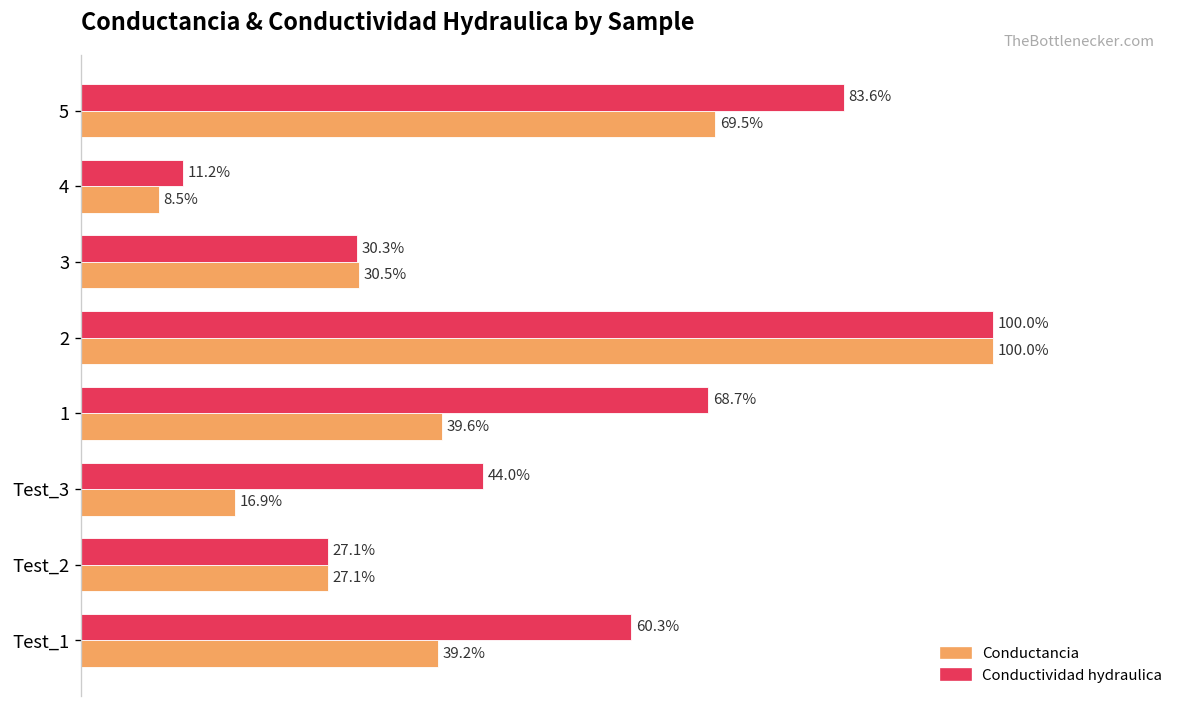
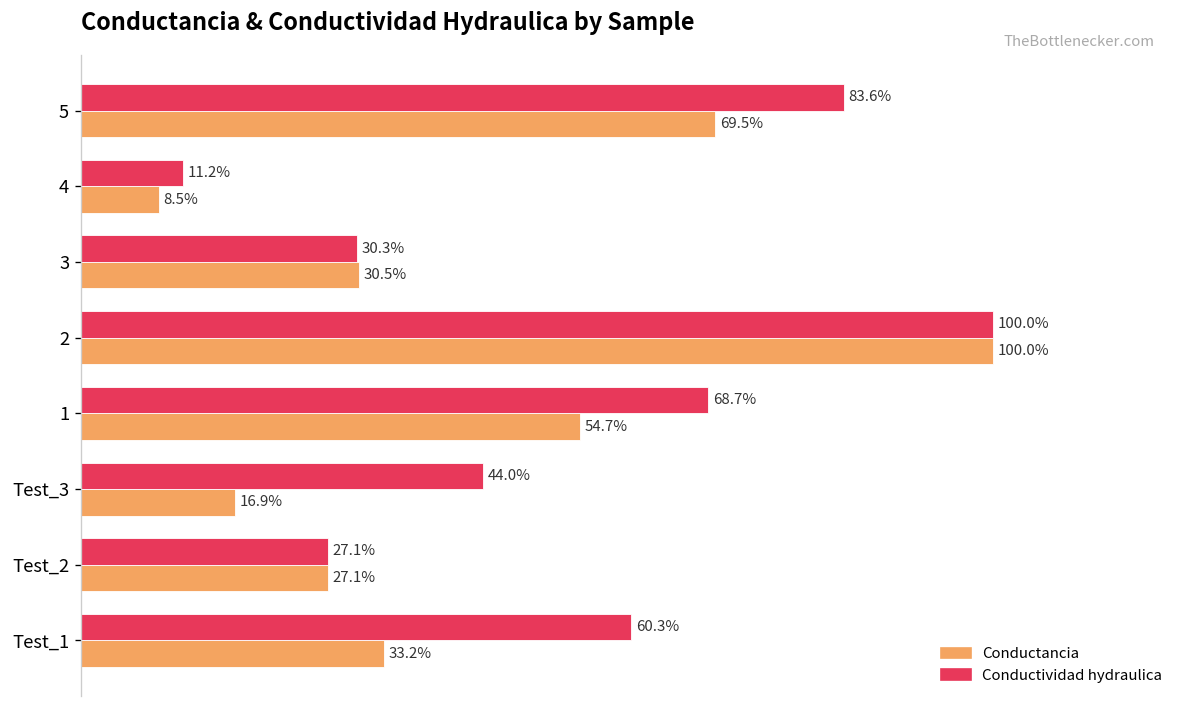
Conductancia, 1: 39.6% -> 54.7%
Conductancia, Test_1: 39.2% -> 33.2%
